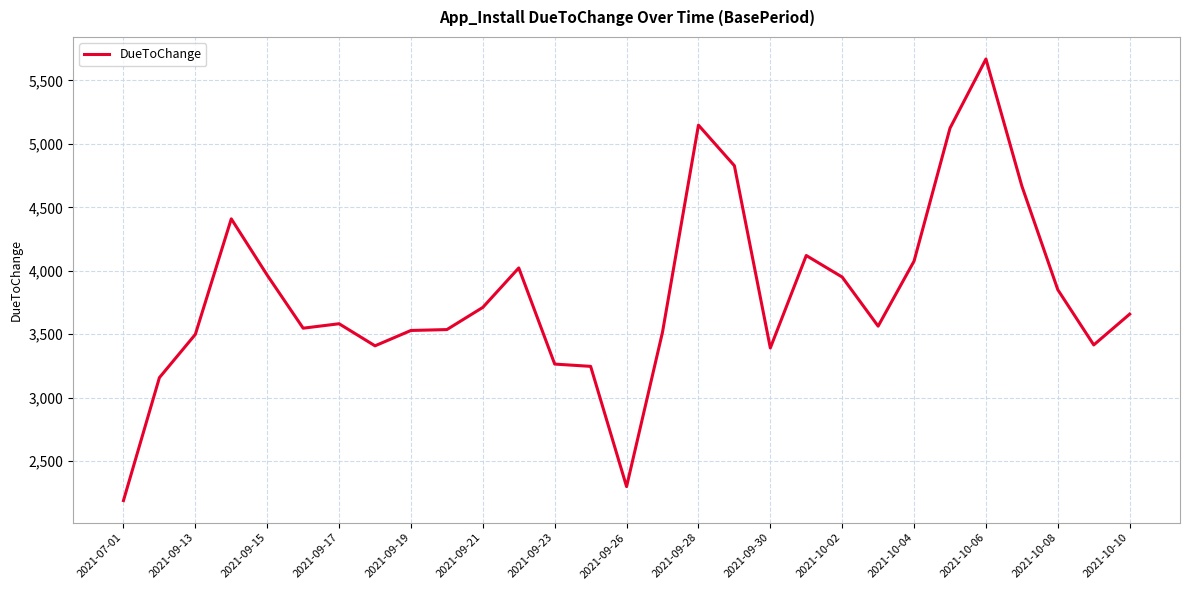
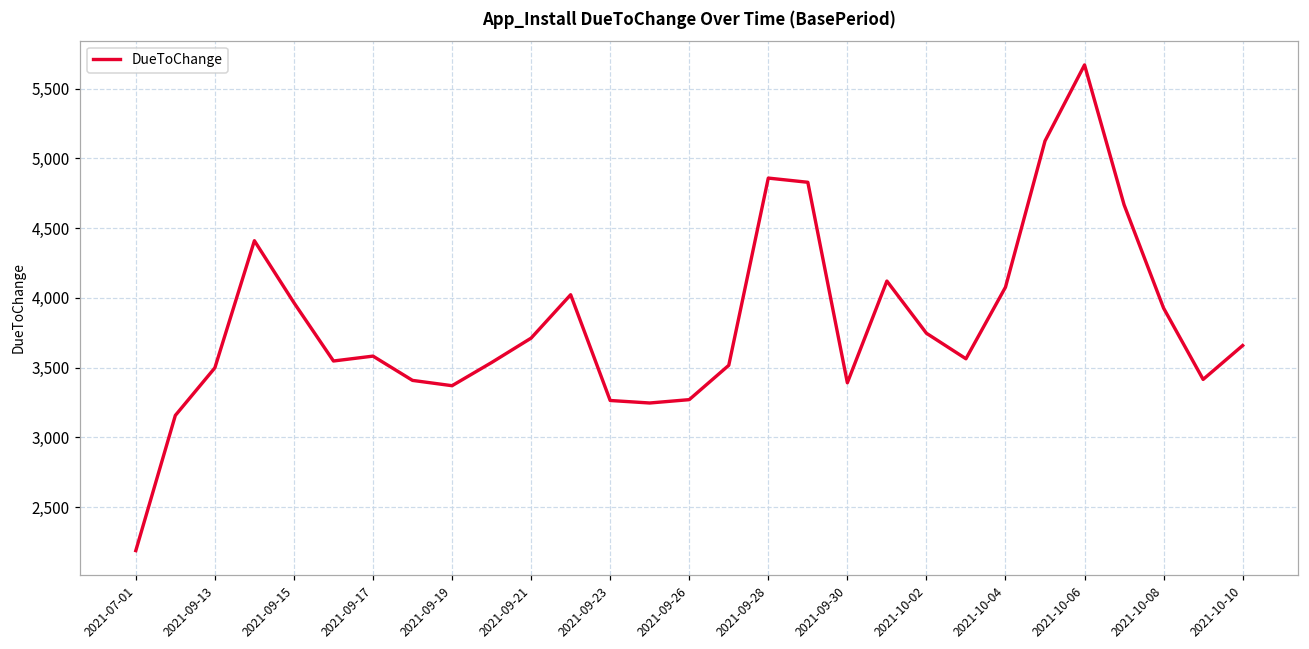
2021-09-19: 3,530 -> 3,370
2021-09-26: 2,300 -> 3,270
2021-09-28: 5,150 -> 4,860
2021-10-02: 3,950 -> 3,750
2021-10-08: 3,850 -> 3,930
